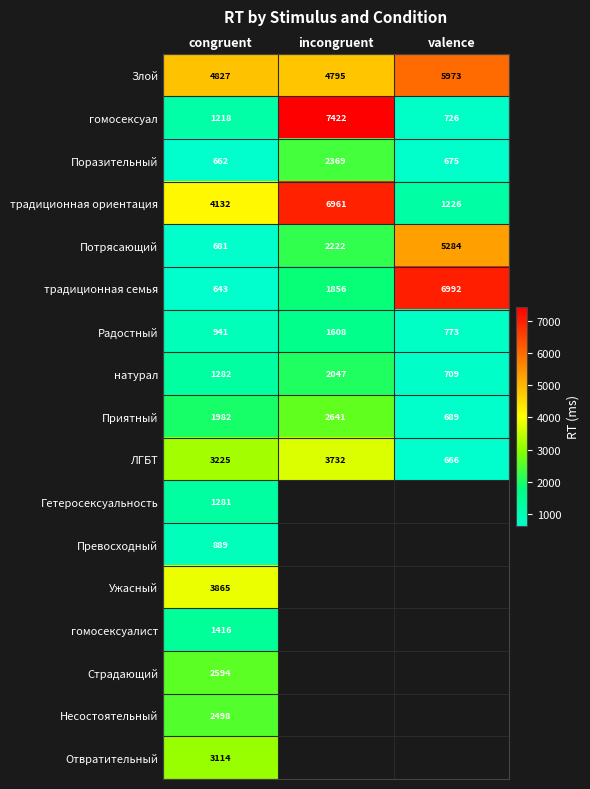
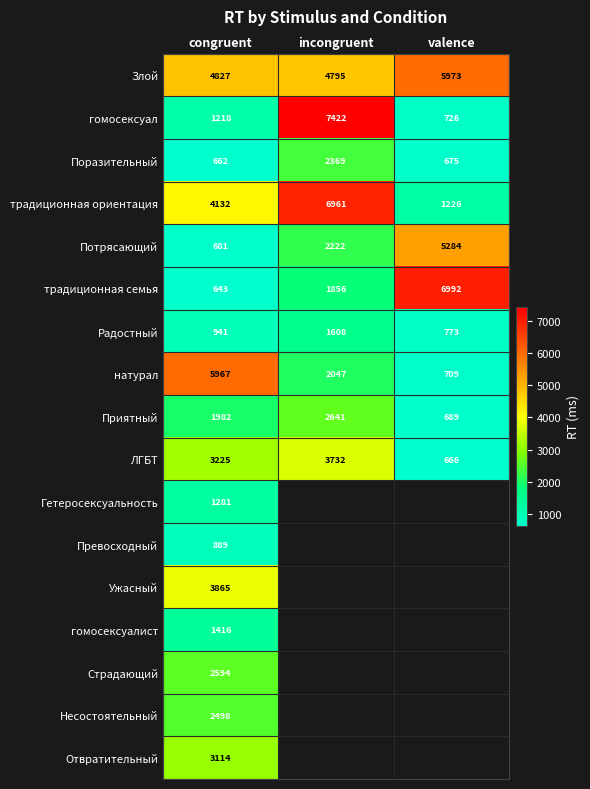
натурал, congruent: 1282 -> 5967
